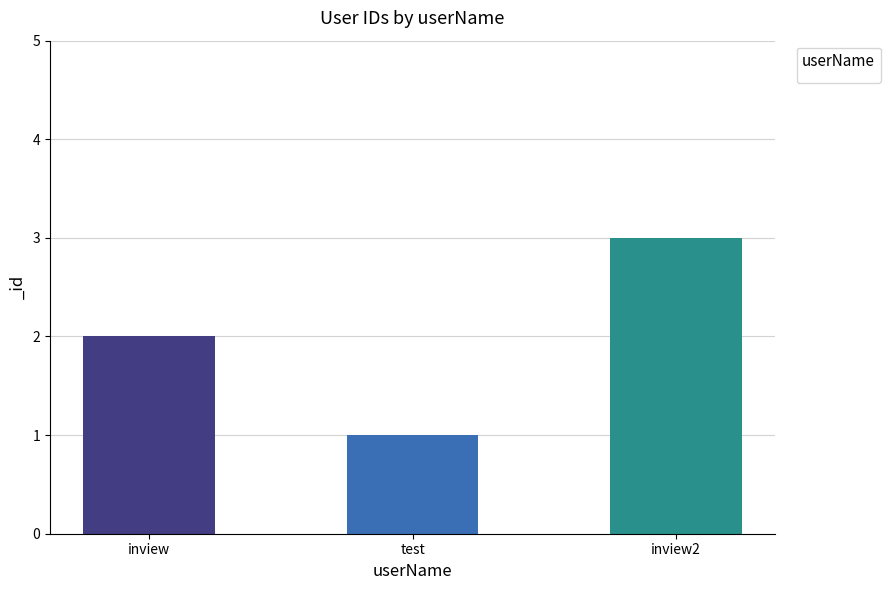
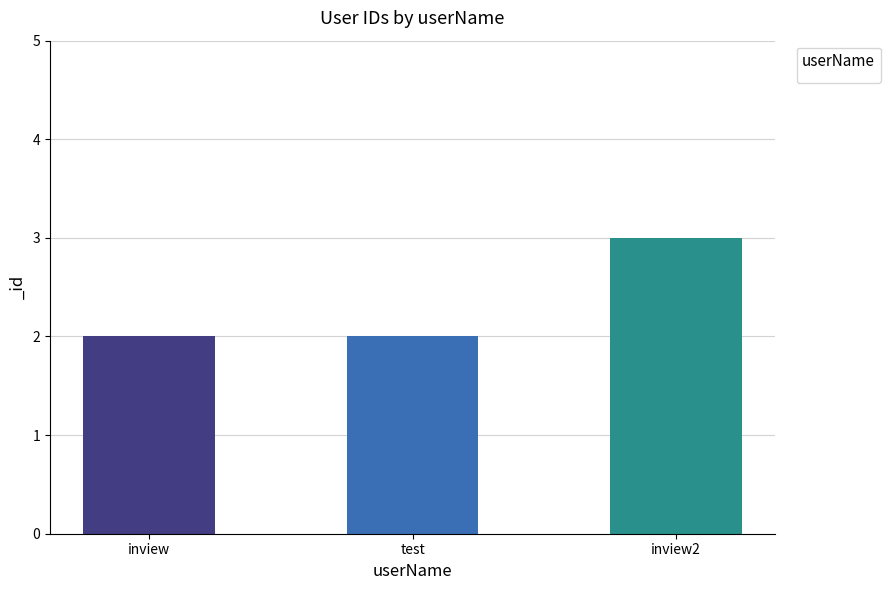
test: 1 -> 2
